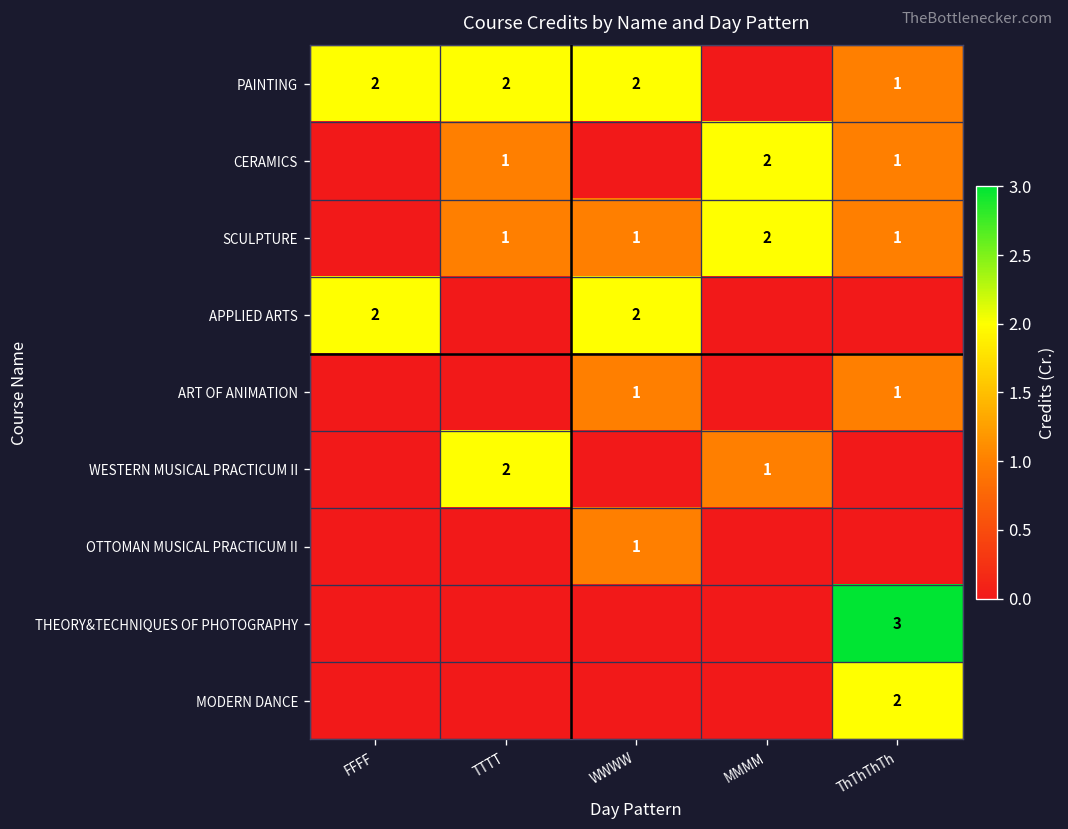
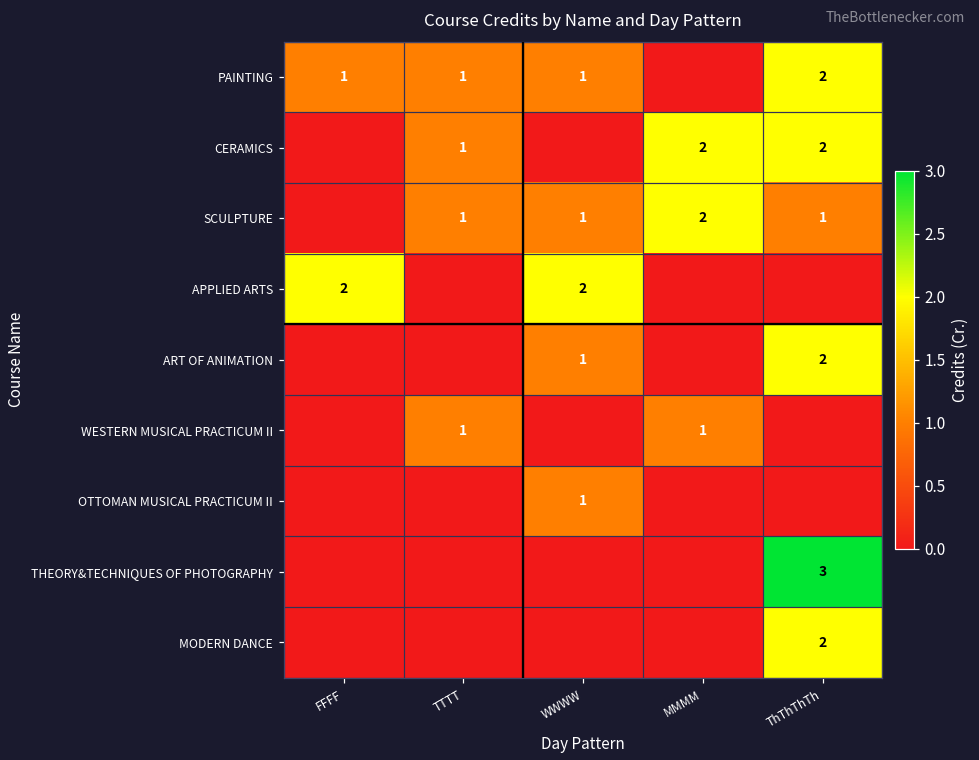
PAINTING, FFFF: 2 -> 1
PAINTING, TTTT: 2 -> 1
PAINTING, WWWW: 2 -> 1
PAINTING, ThThThTh: 1 -> 2
CERAMICS, ThThThTh: 1 -> 2
ART OF ANIMATION, ThThThTh: 1 -> 2
WESTERN MUSICAL PRACTICUM II, TTTT: 2 -> 1
